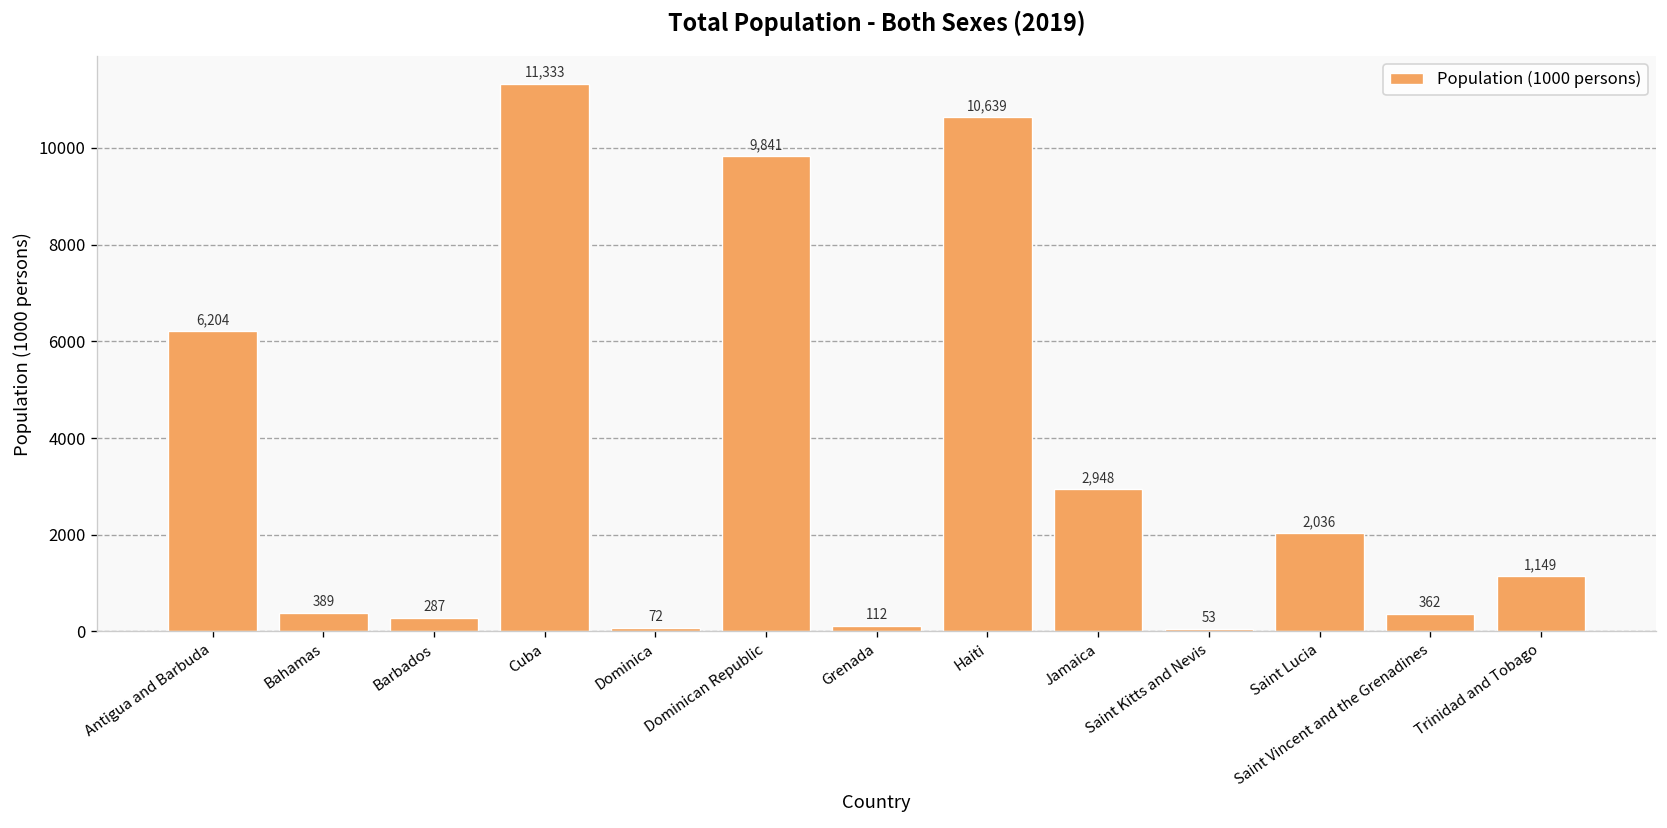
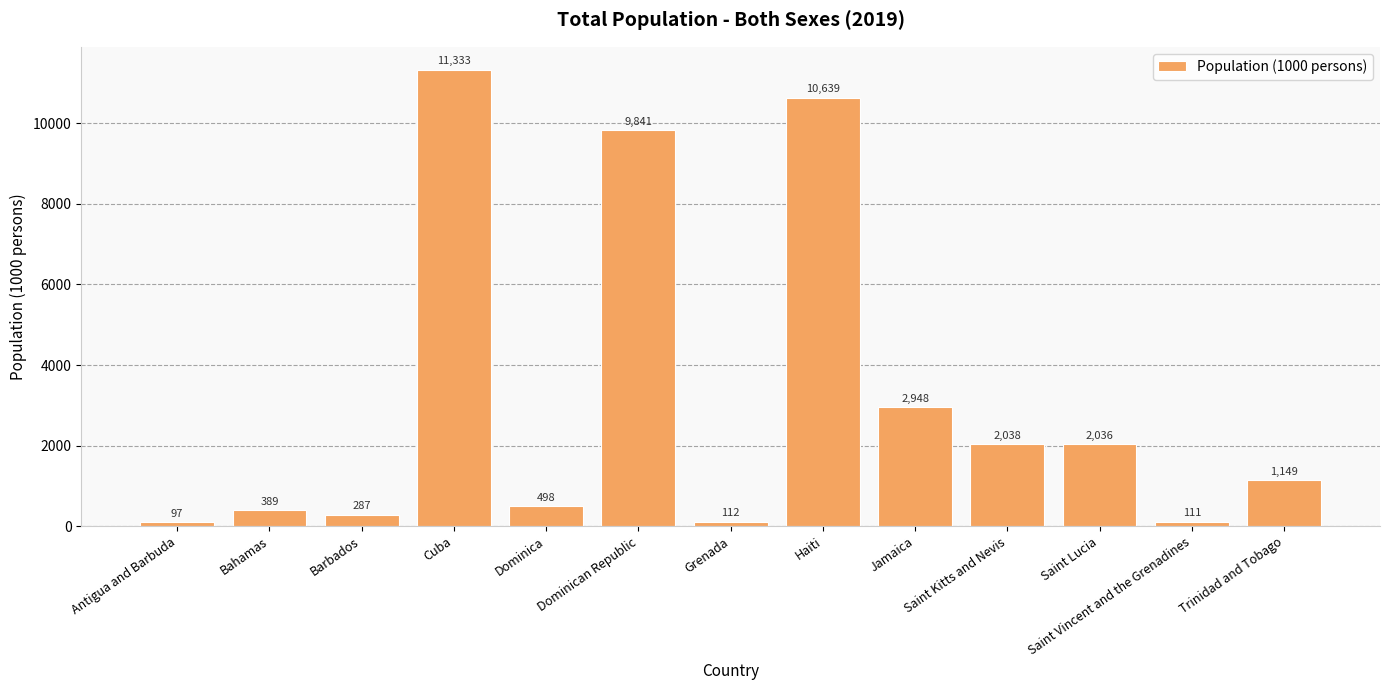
Antigua and Barbuda: 6,204 -> 97
Dominica: 72 -> 498
Saint Kitts and Nevis: 53 -> 2,038
Saint Vincent and the Grenadines: 362 -> 111
